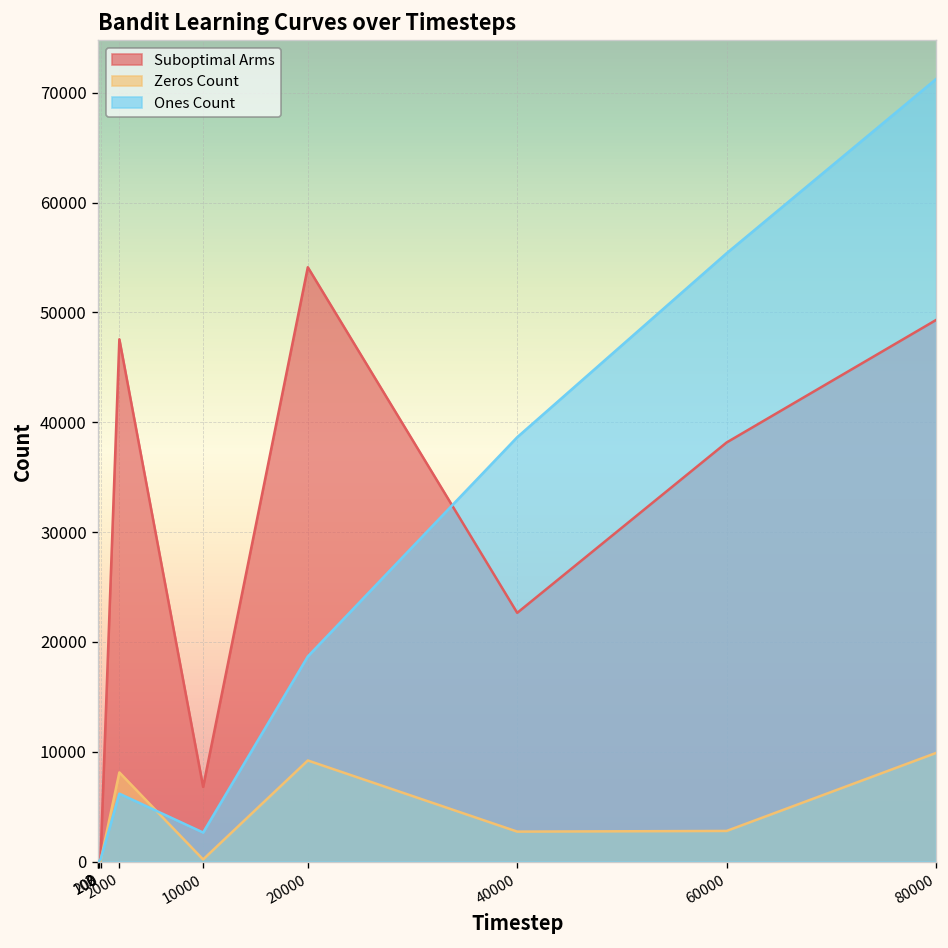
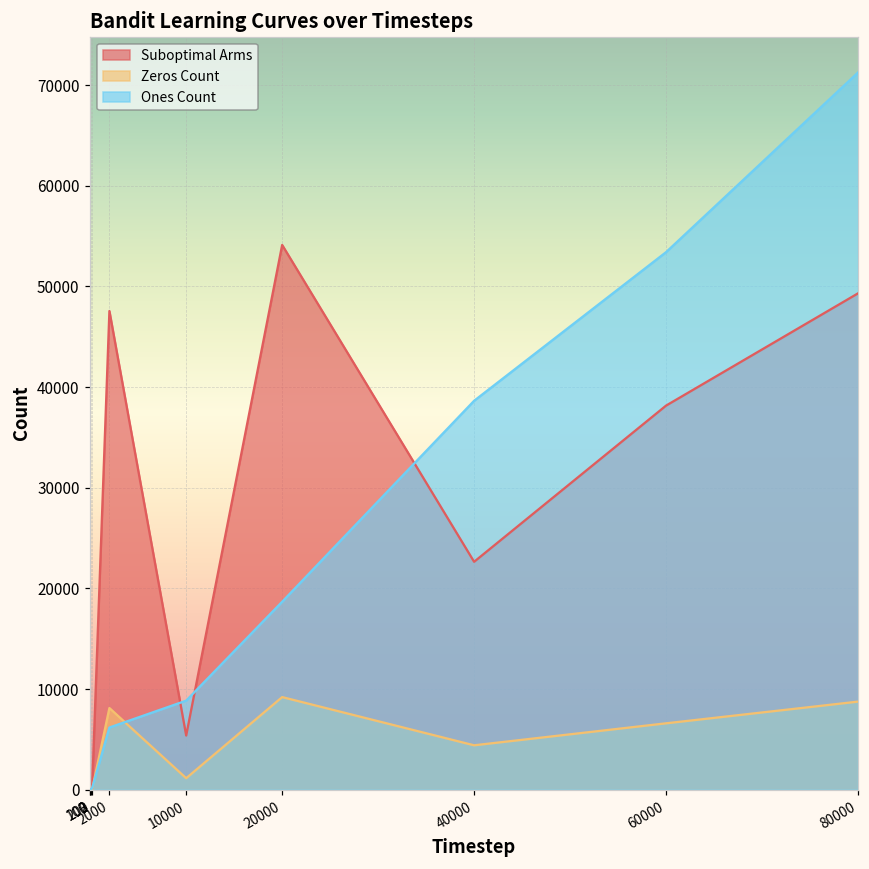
Suboptimal Arms, 10000: 7000 -> 5000
Zeros Count, 10000: 0 -> 1000
Ones Count, 10000: 3000 -> 9000
Zeros Count, 40000: 3000 -> 4000
Zeros Count, 60000: 3000 -> 7000
Ones Count, 60000: 55000 -> 53000
Zeros Count, 80000: 10000 -> 9000
